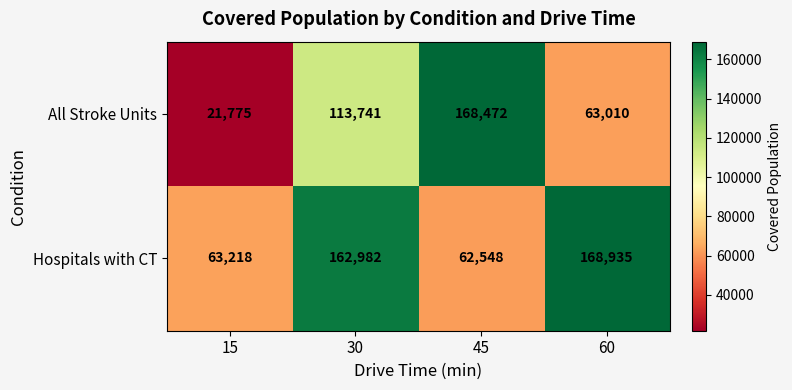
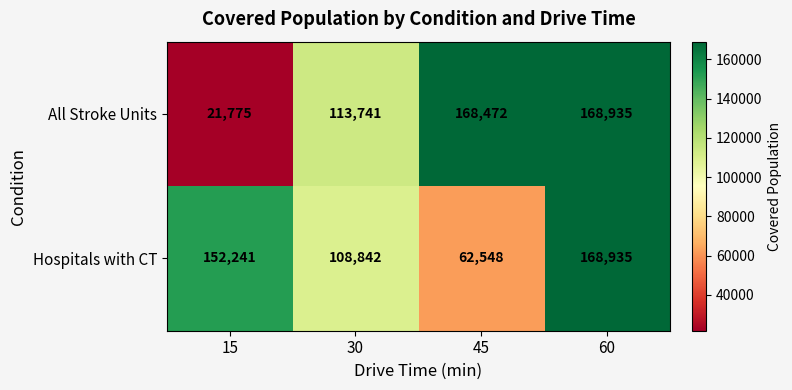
All Stroke Units, 60: 63,010 -> 168,935
Hospitals with CT, 15: 63,218 -> 152,241
Hospitals with CT, 30: 162,982 -> 108,842
